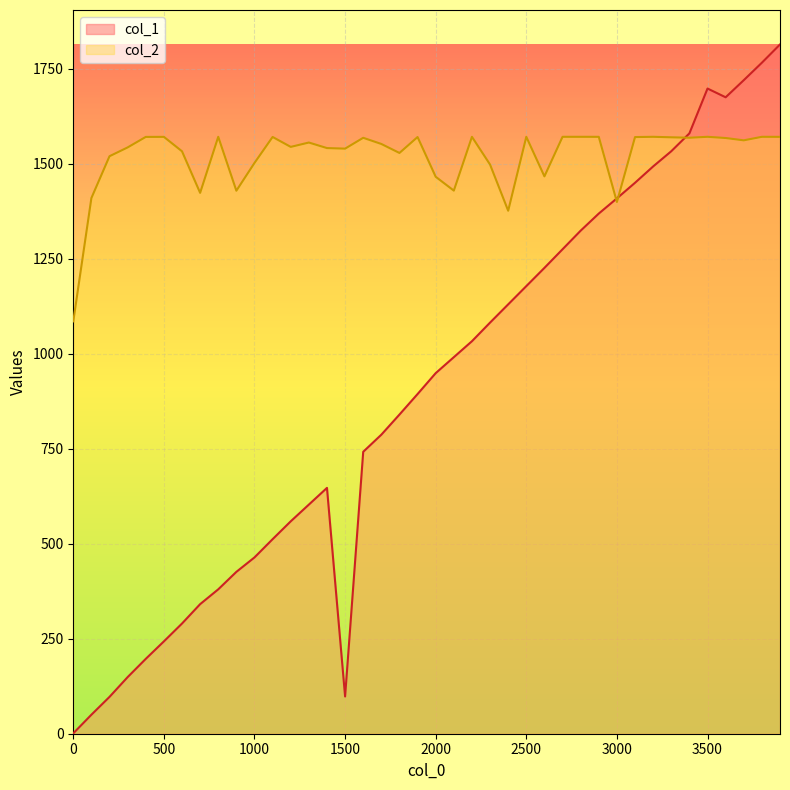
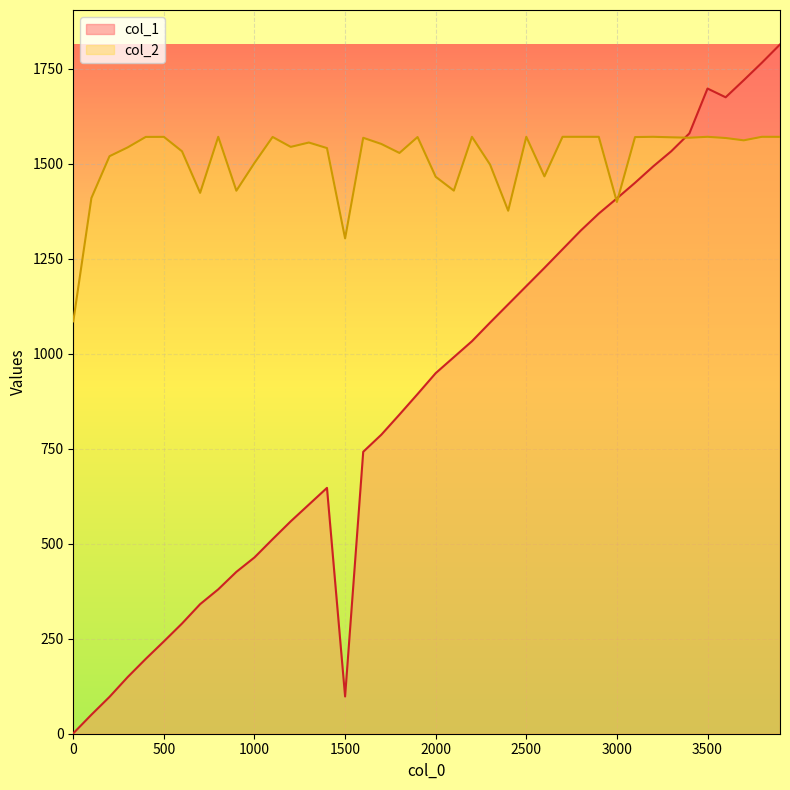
col_2, 1500: 1540 -> 1300
